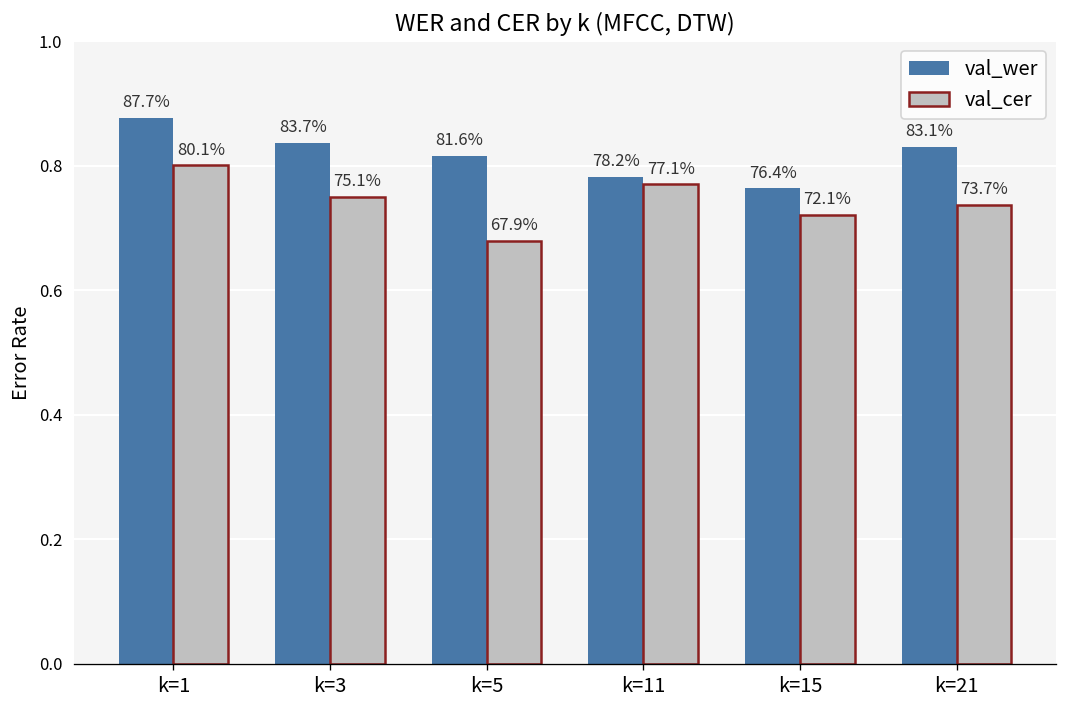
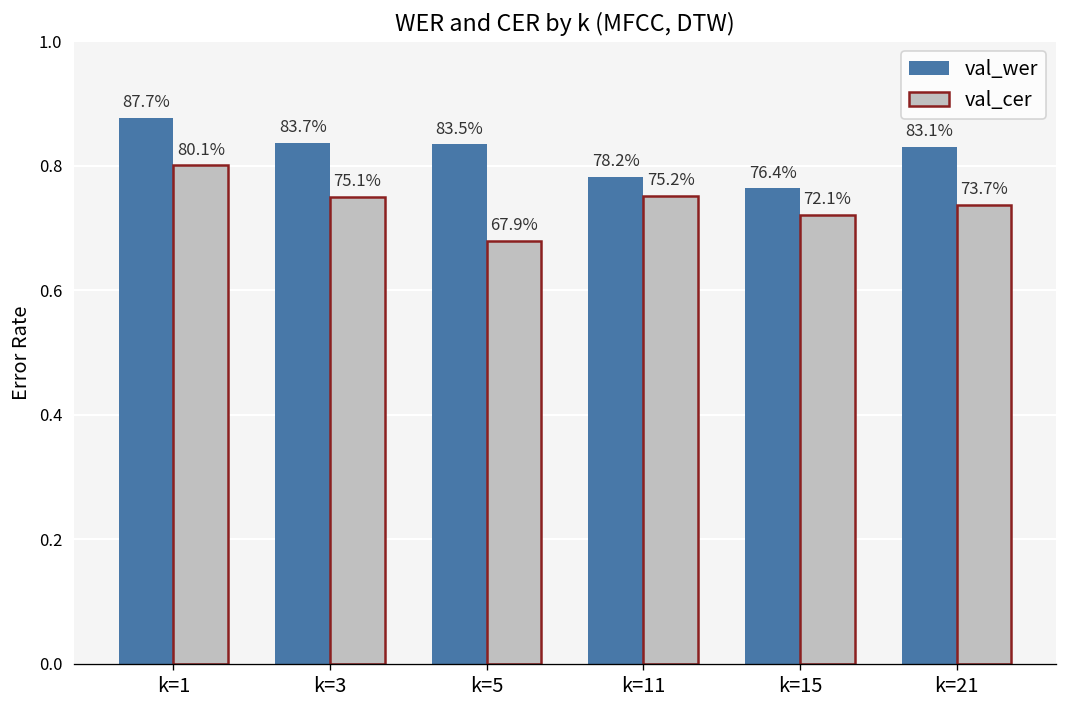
val_wer, k=5: 81.6% -> 83.5%
val_cer, k=11: 77.1% -> 75.2%
